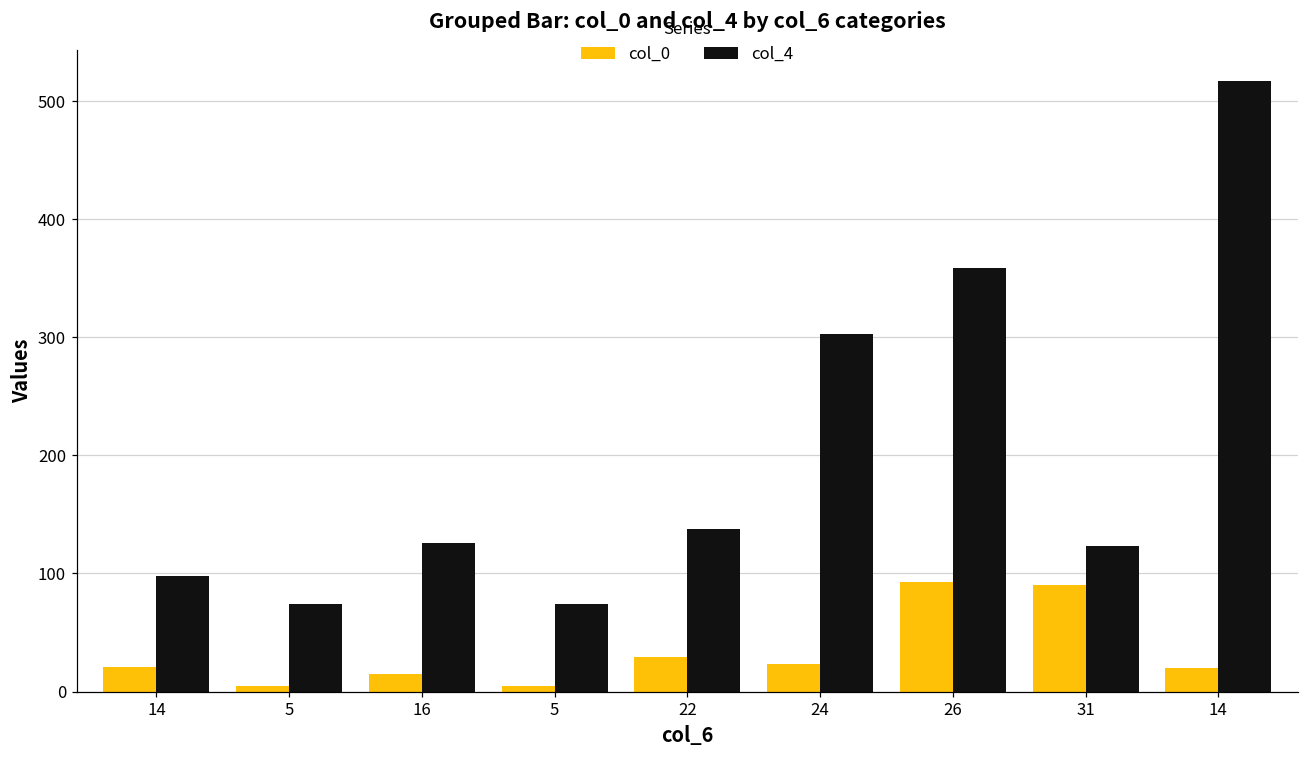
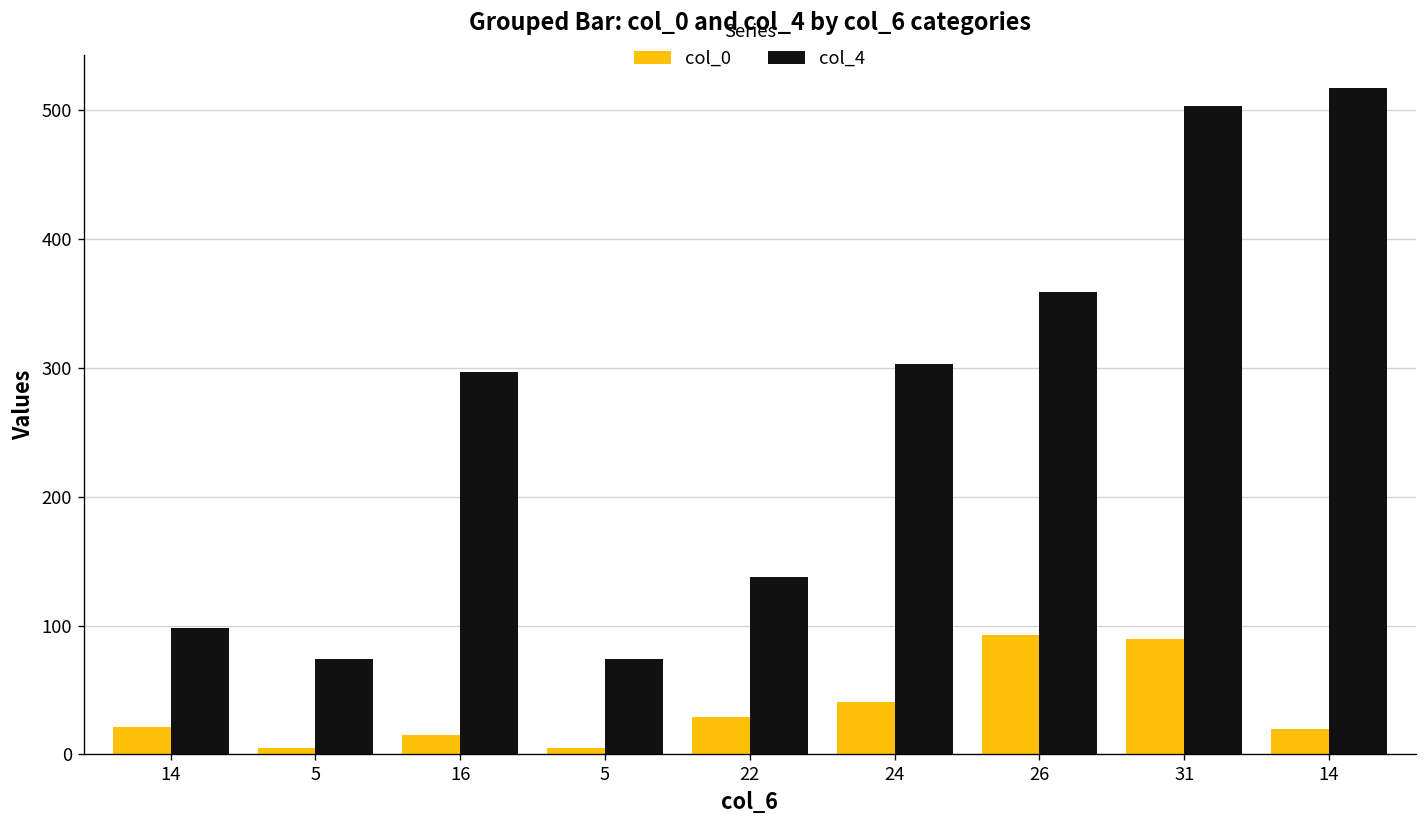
col_4, 16: 126 -> 297
col_0, 24: 23 -> 41
col_4, 31: 123 -> 503
